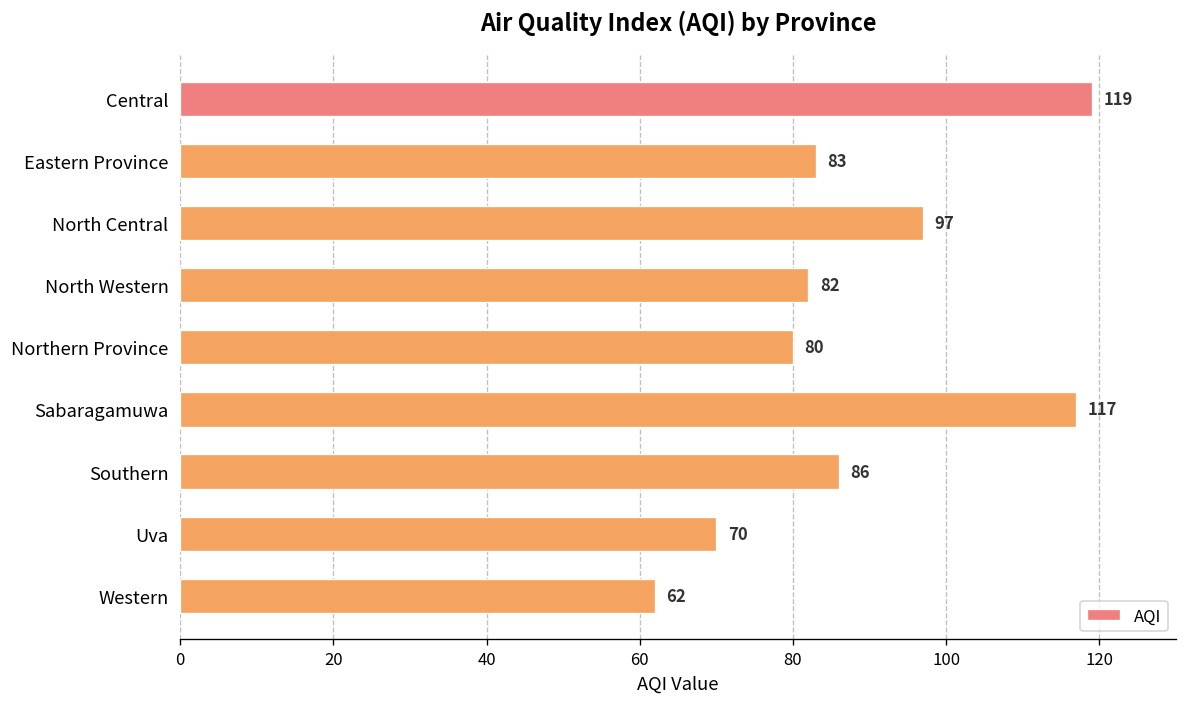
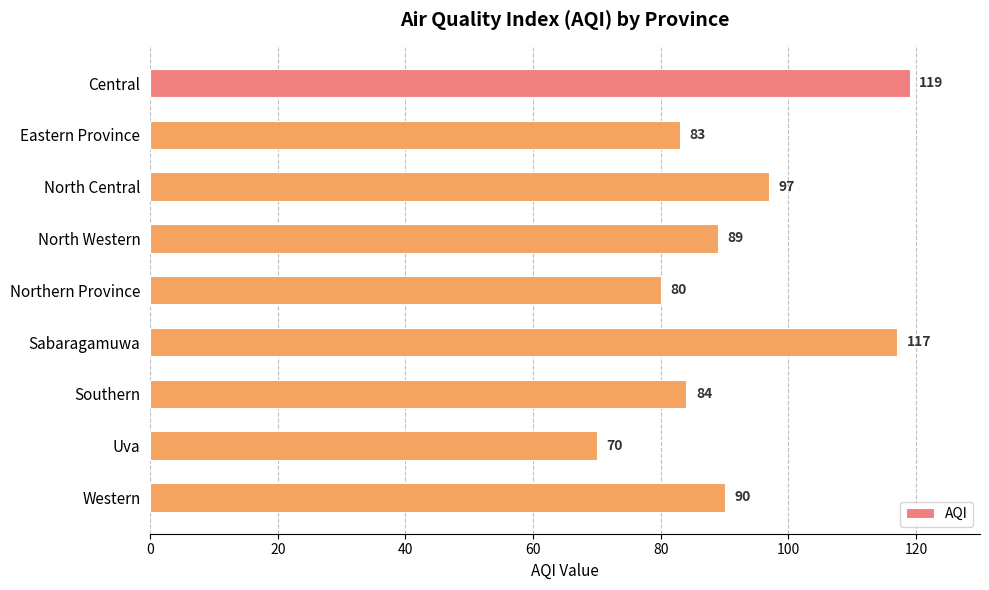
North Western: 82 -> 89
Southern: 86 -> 84
Western: 62 -> 90
